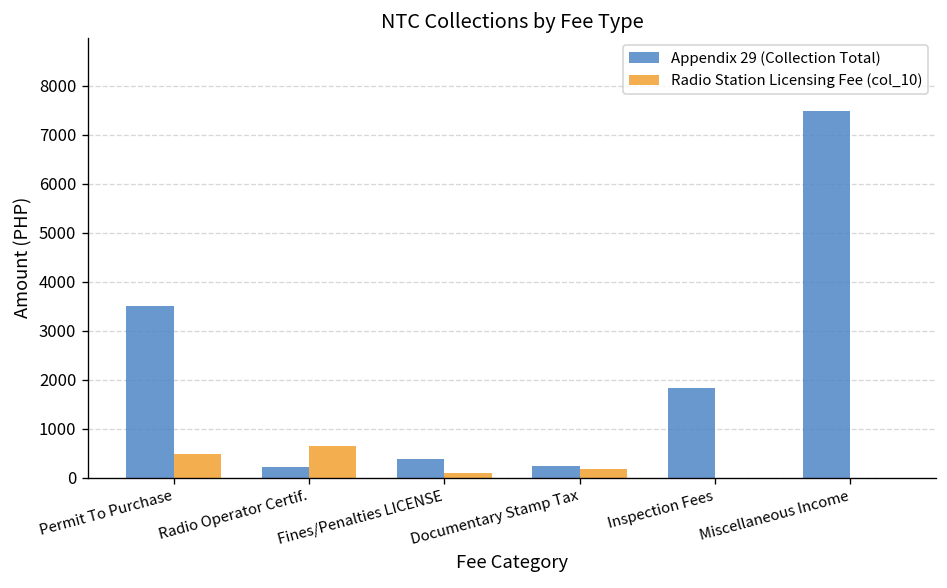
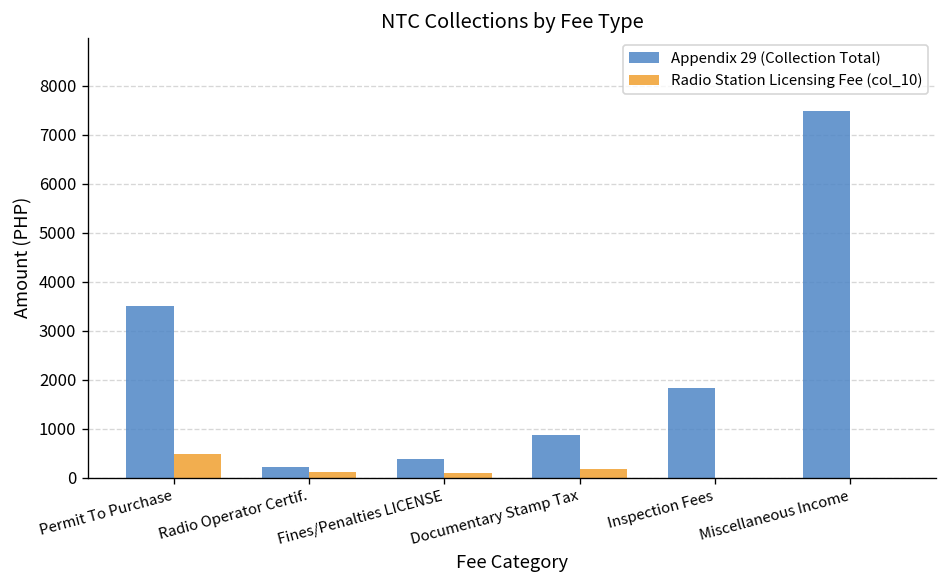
Radio Station Licensing Fee (col_10), Radio Operator Certif.: 600 -> 100
Appendix 29 (Collection Total), Documentary Stamp Tax: 200 -> 900
